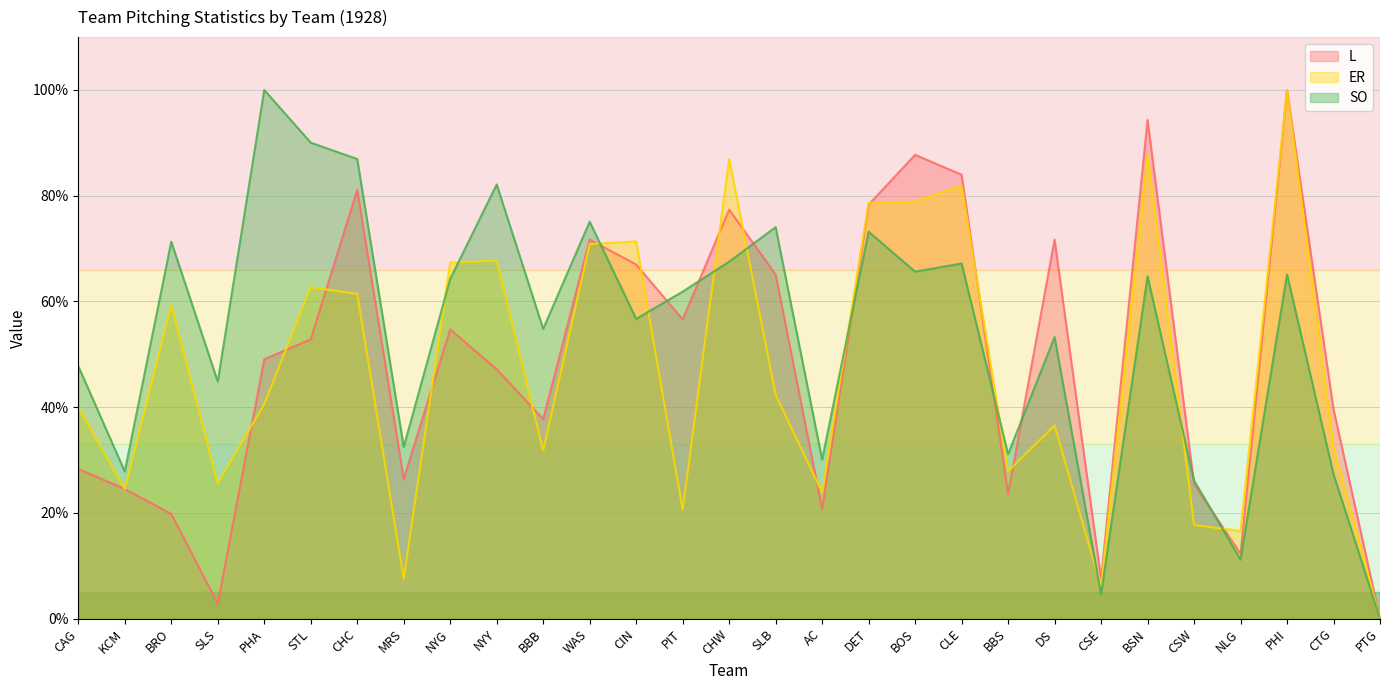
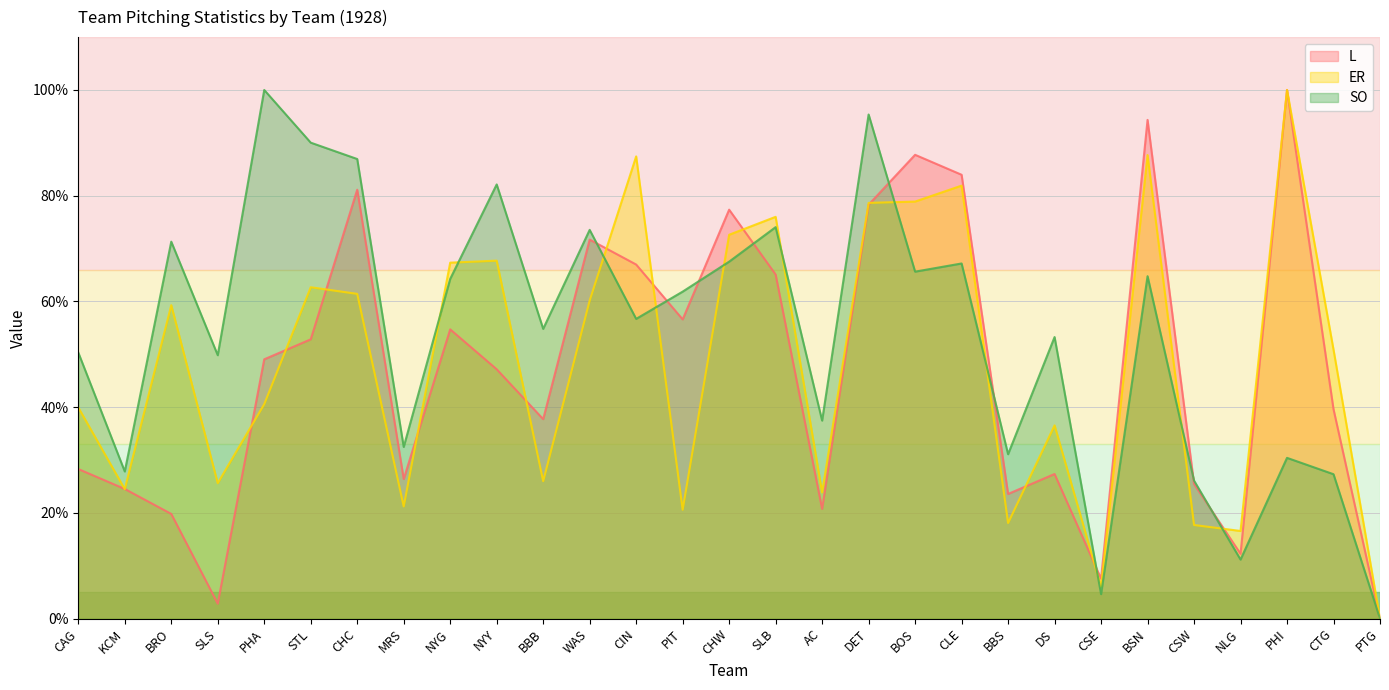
SO, CAG: 48% -> 50%
SO, SLS: 45% -> 50%
ER, MRS: 8% -> 21%
ER, BBB: 32% -> 26%
ER, WAS: 71% -> 60%
SO, WAS: 75% -> 74%
ER, CIN: 71% -> 87%
ER, CHW: 87% -> 73%
ER, SLB: 42% -> 76%
SO, AC: 30% -> 37%
SO, DET: 73% -> 95%
ER, BBS: 28% -> 18%
L, DS: 72% -> 27%
SO, PHI: 65% -> 30%
ER, CTG: 33% -> 51%
